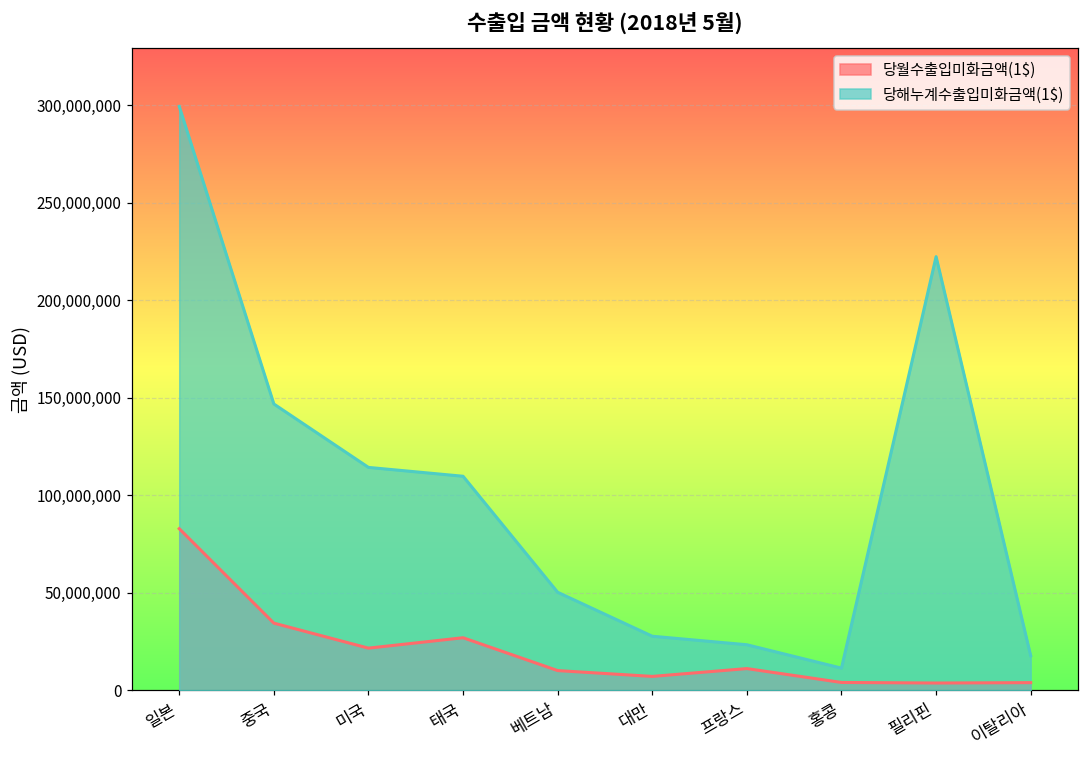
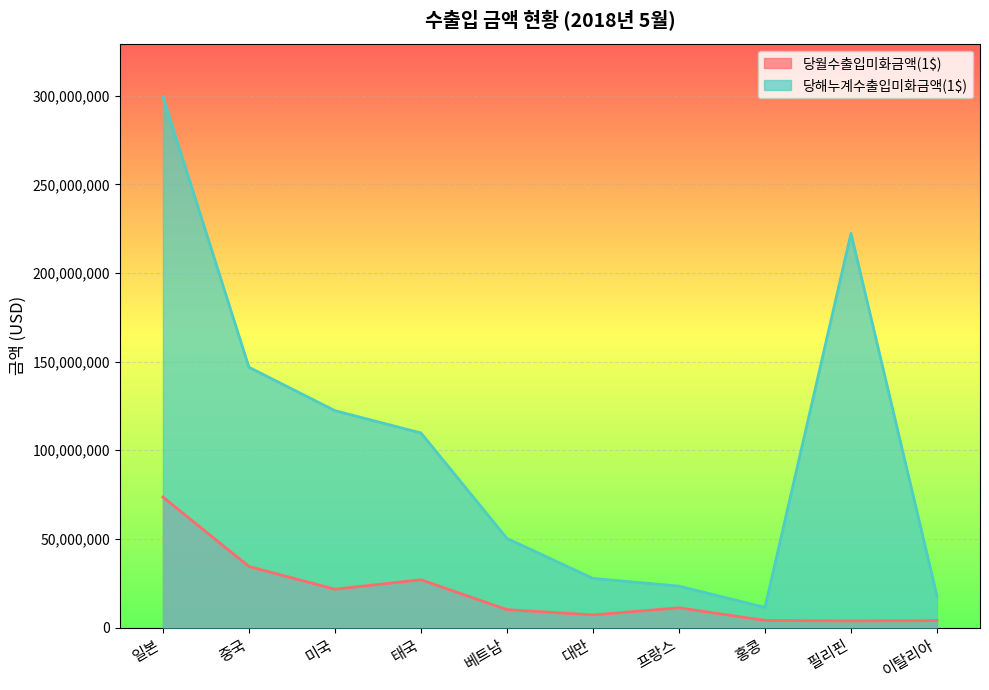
당월수출입미화금액(1$), 일본: 83,000,000 -> 74,000,000
당해누계수출입미화금액(1$), 미국: 114,000,000 -> 122,000,000
